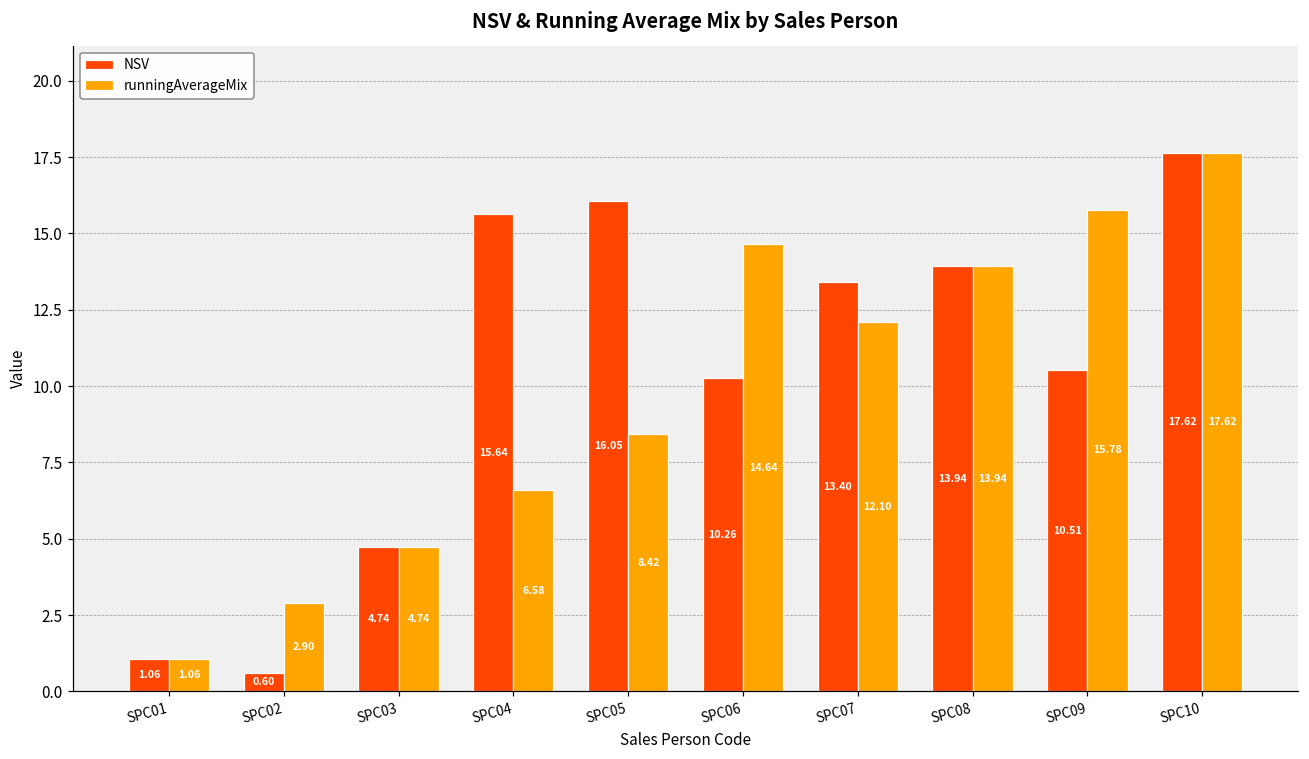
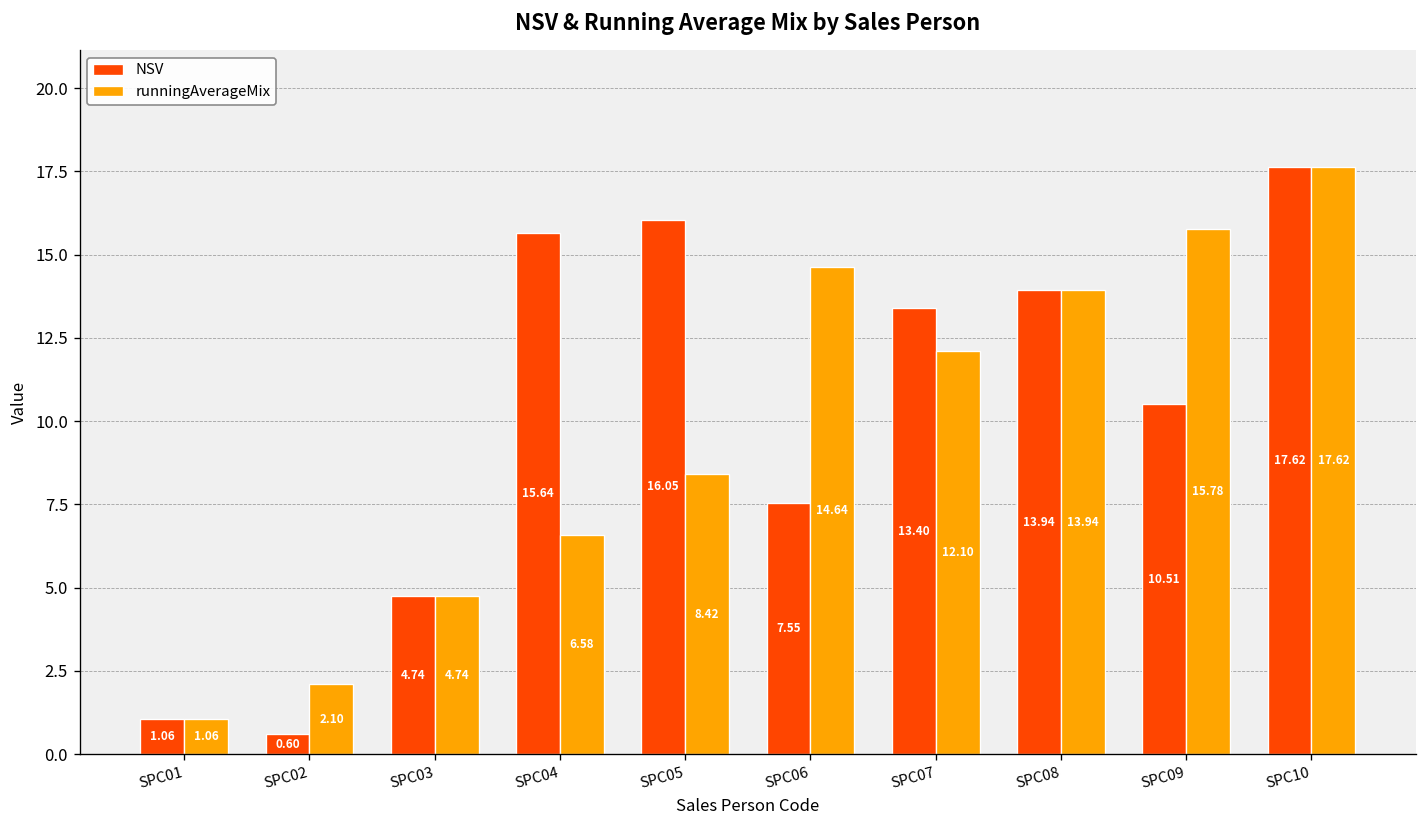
runningAverageMix, SPC02: 2.90 -> 2.10
NSV, SPC06: 10.26 -> 7.55
